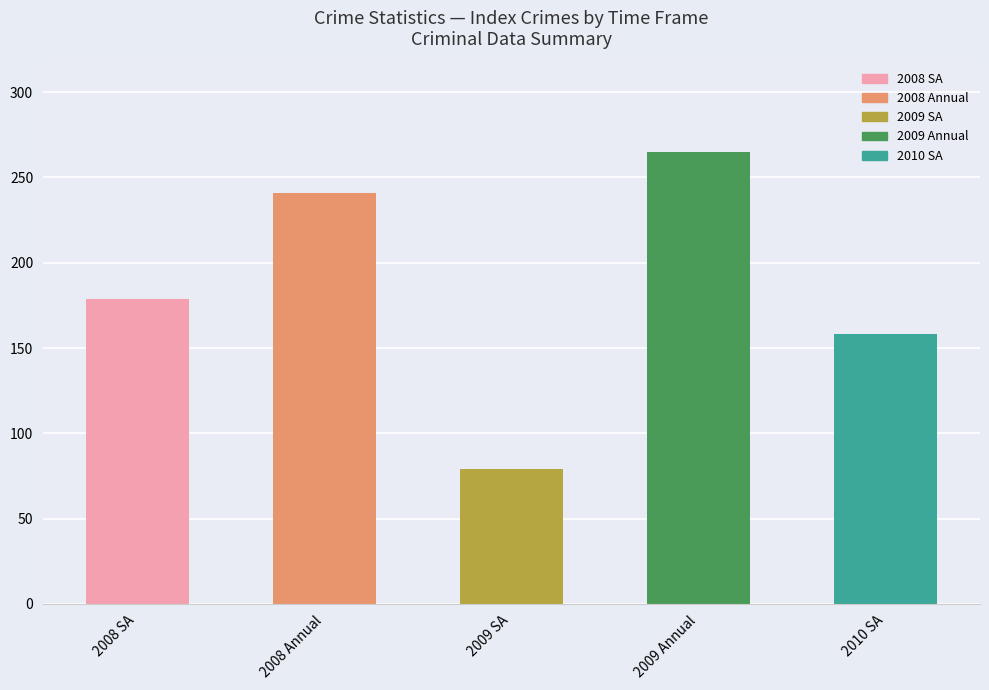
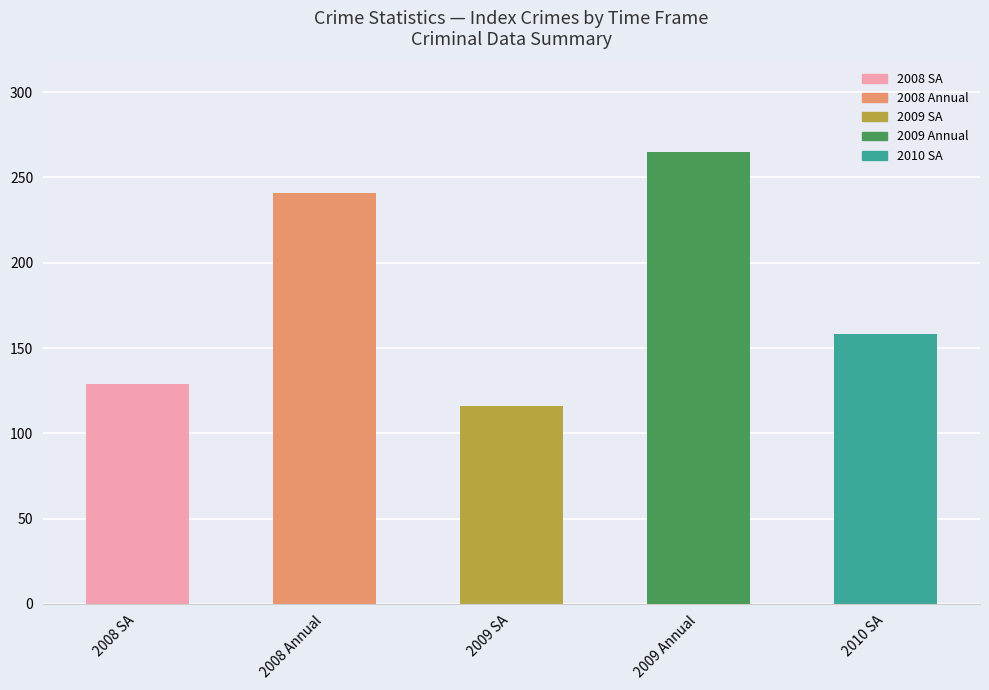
2008 SA: 179 -> 129
2009 SA: 79 -> 116
